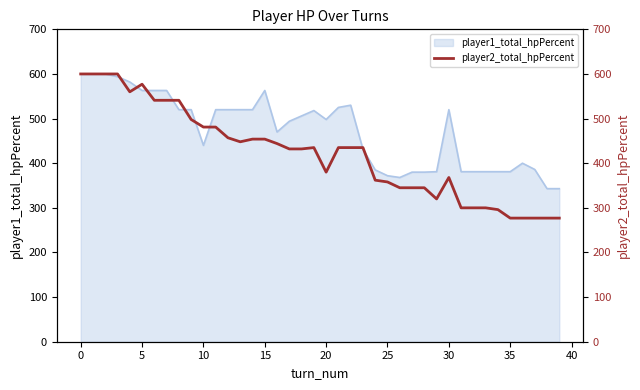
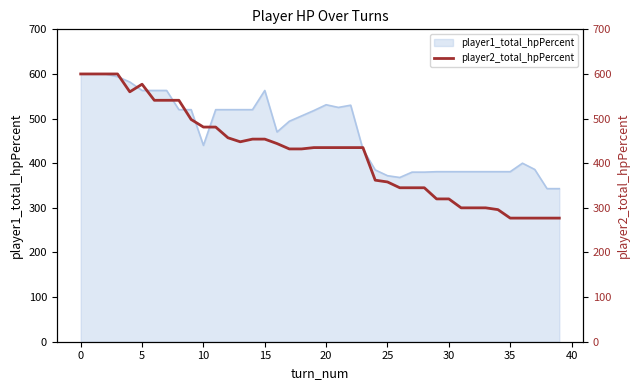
player1_total_hpPercent, 20: 500 -> 530
player1_total_hpPercent, 30: 520 -> 380
player2_total_hpPercent, 20: 380 -> 440
player2_total_hpPercent, 30: 370 -> 320
